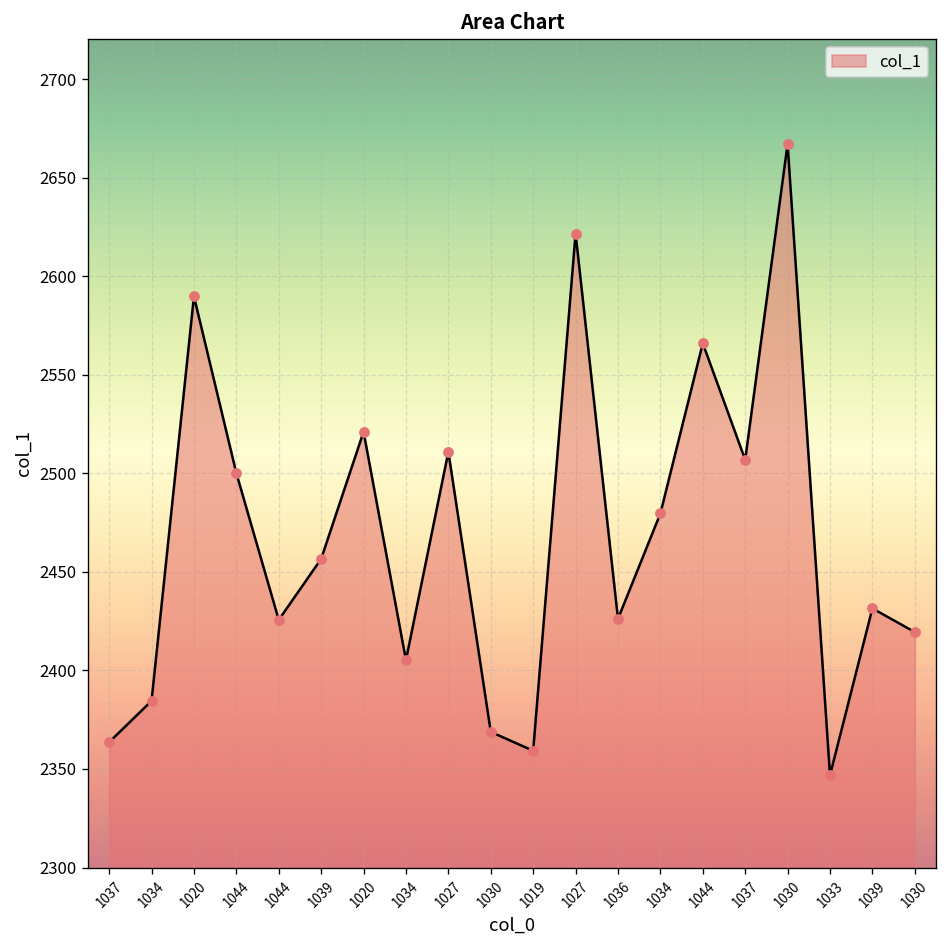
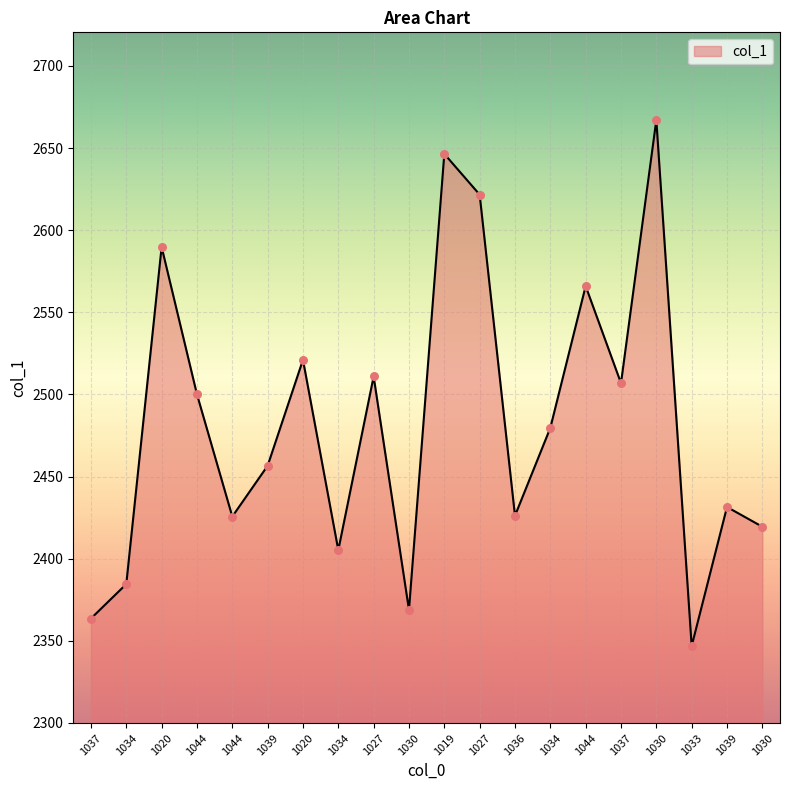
1019: 2359 -> 2646
